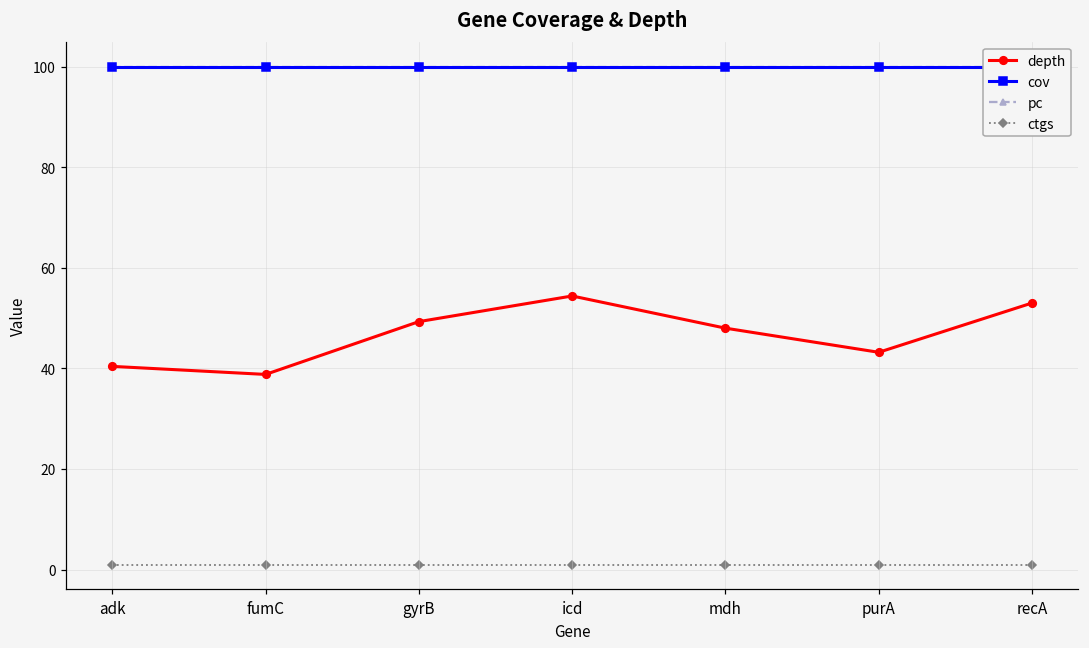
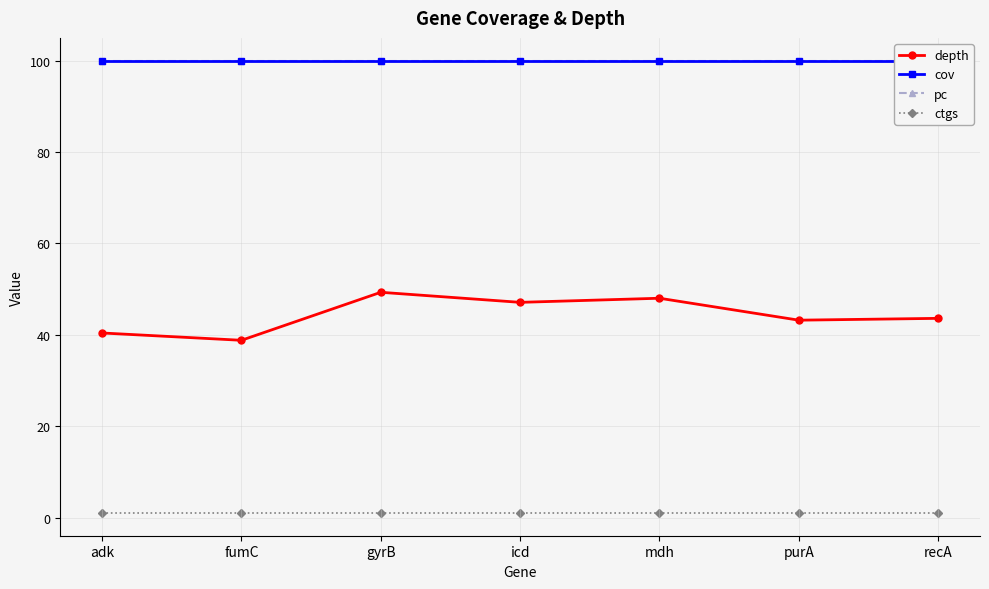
depth, icd: 54 -> 47
depth, recA: 53 -> 44
